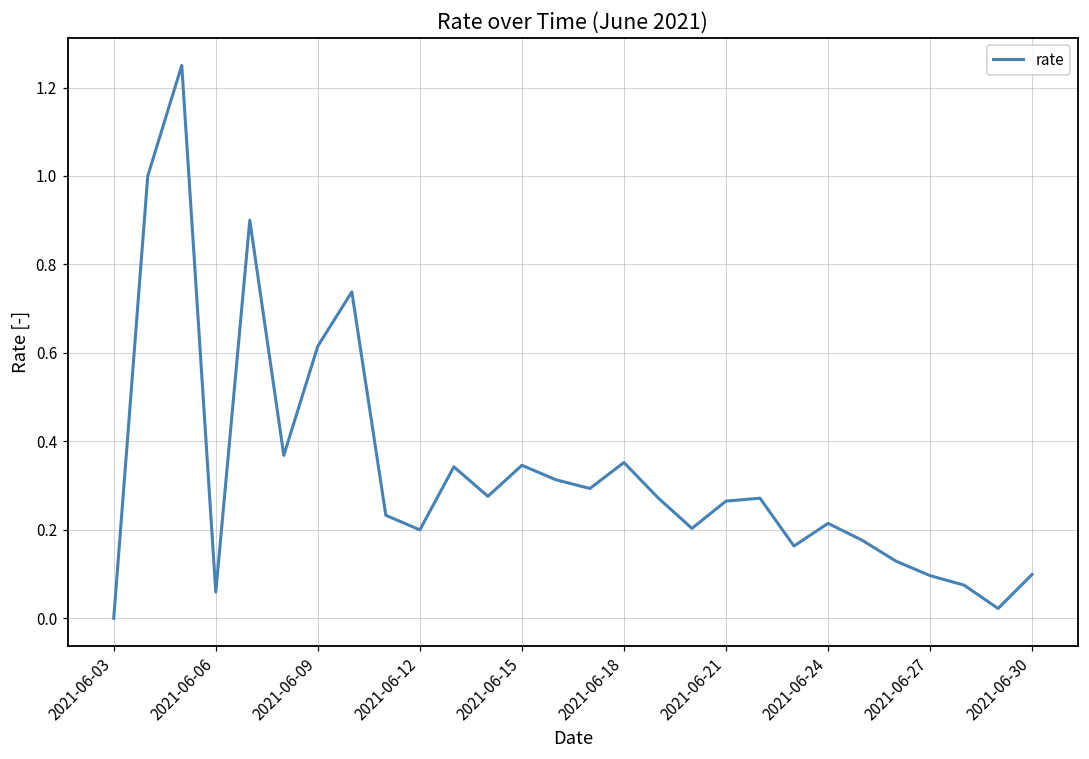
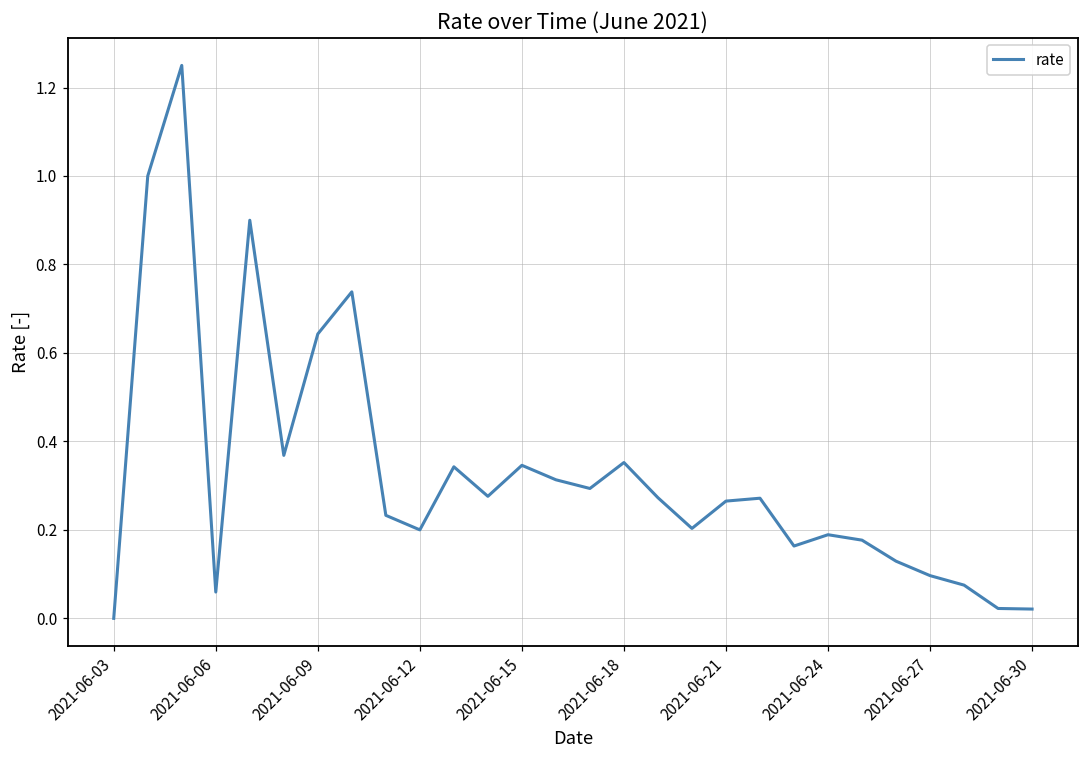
2021-06-09: 0.62 -> 0.64
2021-06-24: 0.21 -> 0.19
2021-06-30: 0.10 -> 0.02
